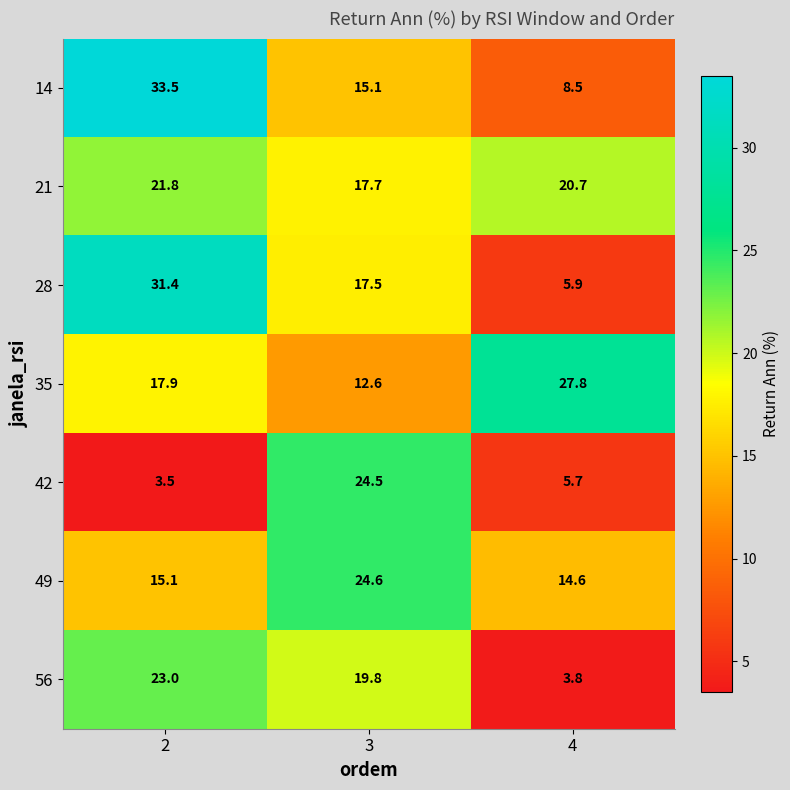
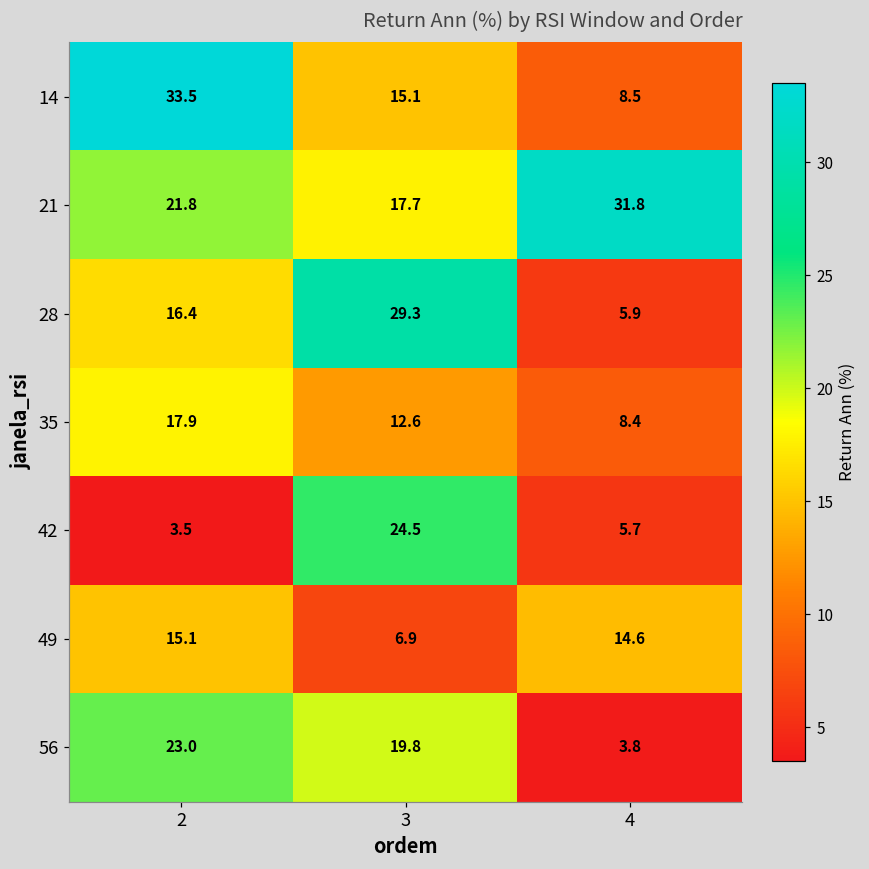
21, 4: 20.7 -> 31.8
28, 2: 31.4 -> 16.4
28, 3: 17.5 -> 29.3
35, 4: 27.8 -> 8.4
49, 3: 24.6 -> 6.9
